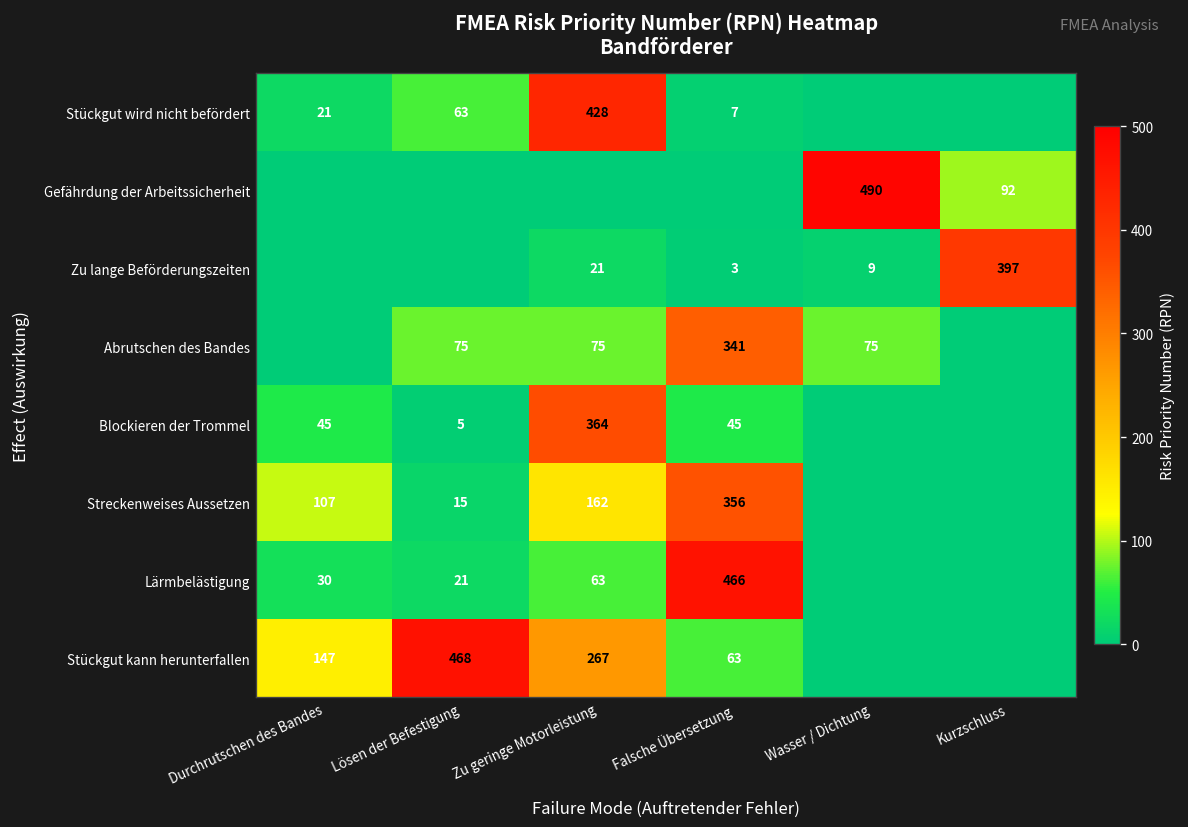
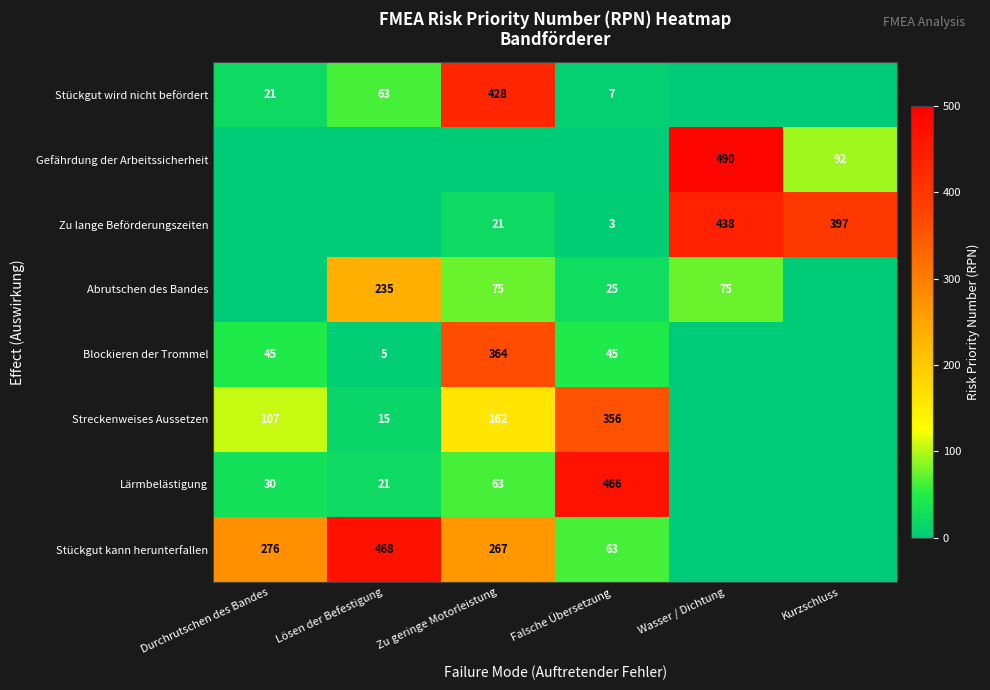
Zu lange Beförderungszeiten, Wasser / Dichtung: 9 -> 438
Abrutschen des Bandes, Lösen der Befestigung: 75 -> 235
Abrutschen des Bandes, Falsche Übersetzung: 341 -> 25
Stückgut kann herunterfallen, Durchrutschen des Bandes: 147 -> 276
